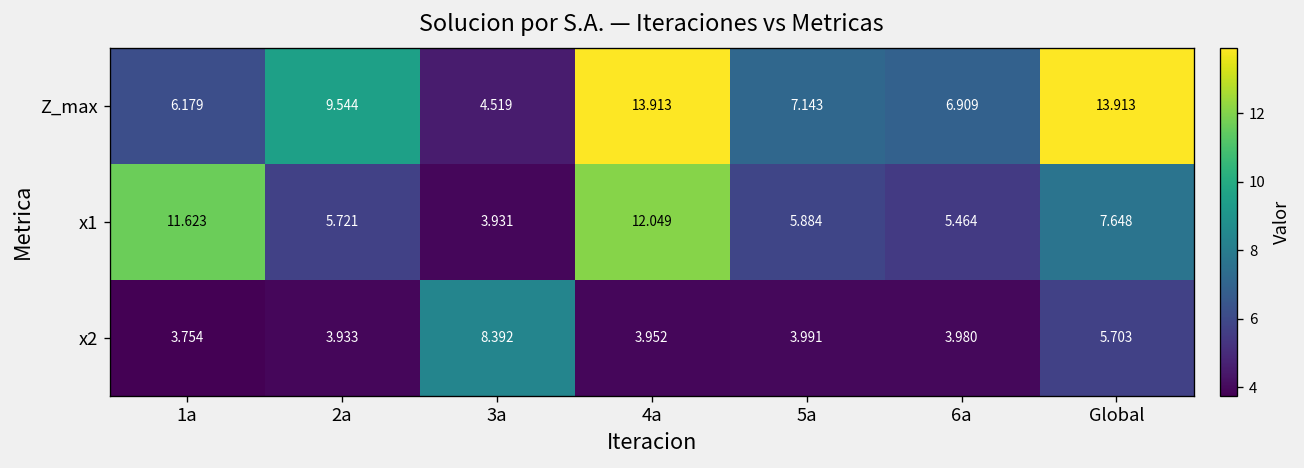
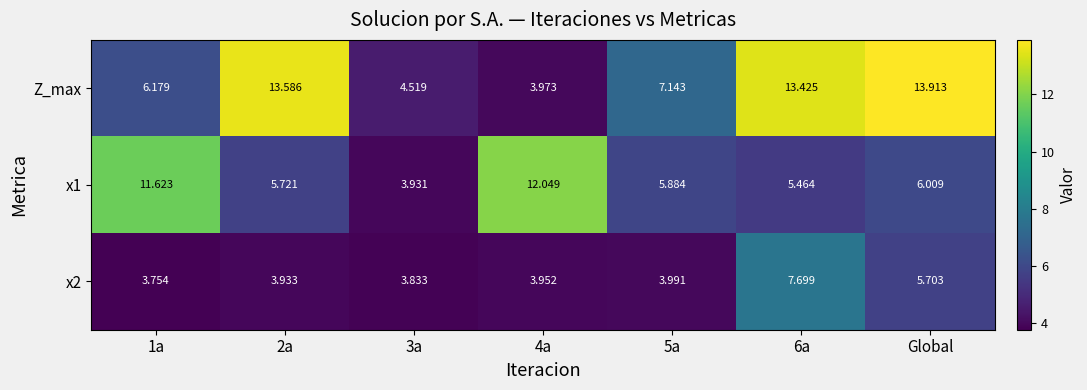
Z_max, 2a: 9.544 -> 13.586
Z_max, 4a: 13.913 -> 3.973
Z_max, 6a: 6.909 -> 13.425
x1, Global: 7.648 -> 6.009
x2, 3a: 8.392 -> 3.833
x2, 6a: 3.980 -> 7.699
